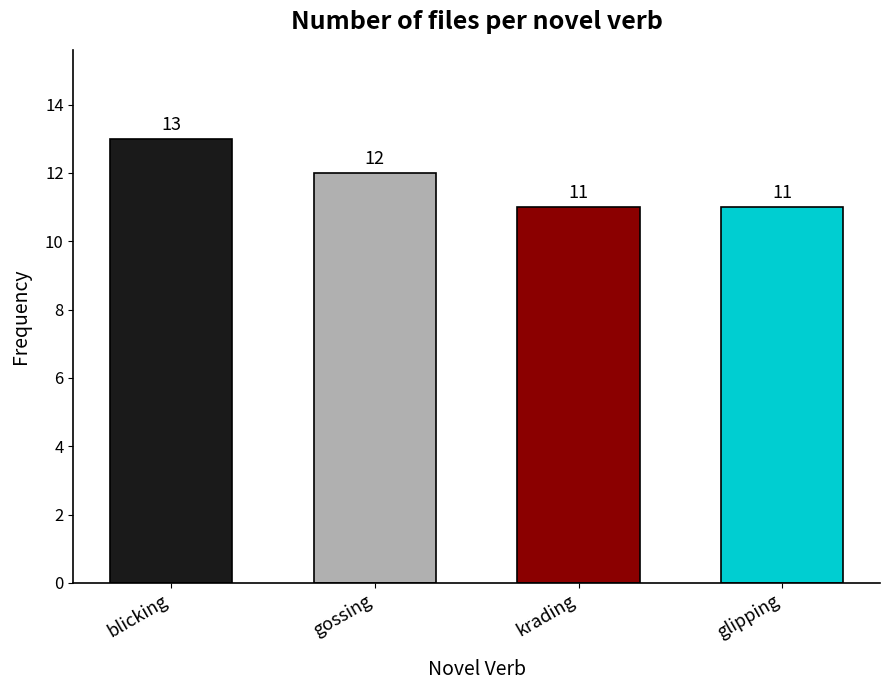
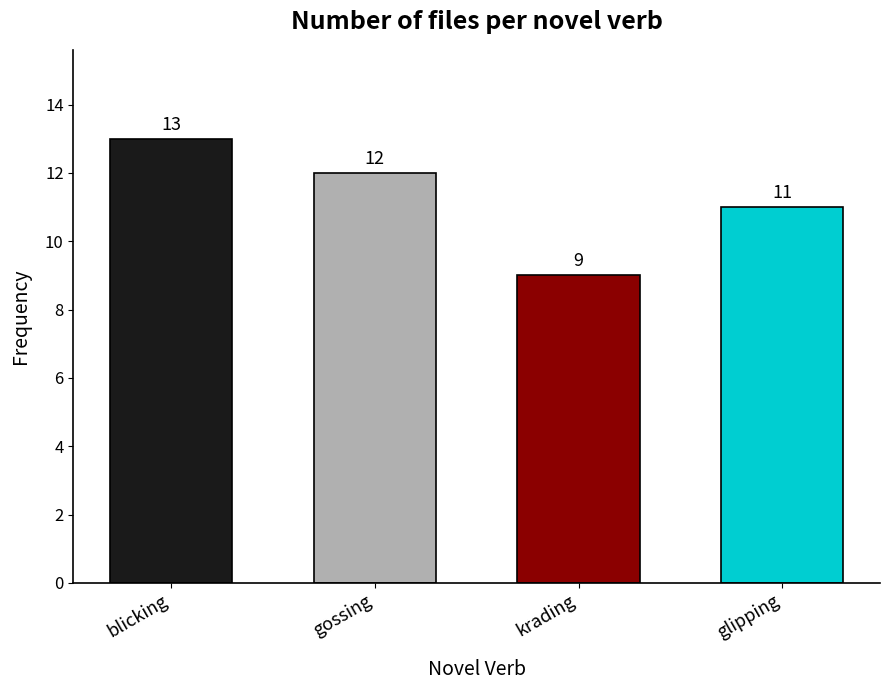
krading: 11 -> 9
